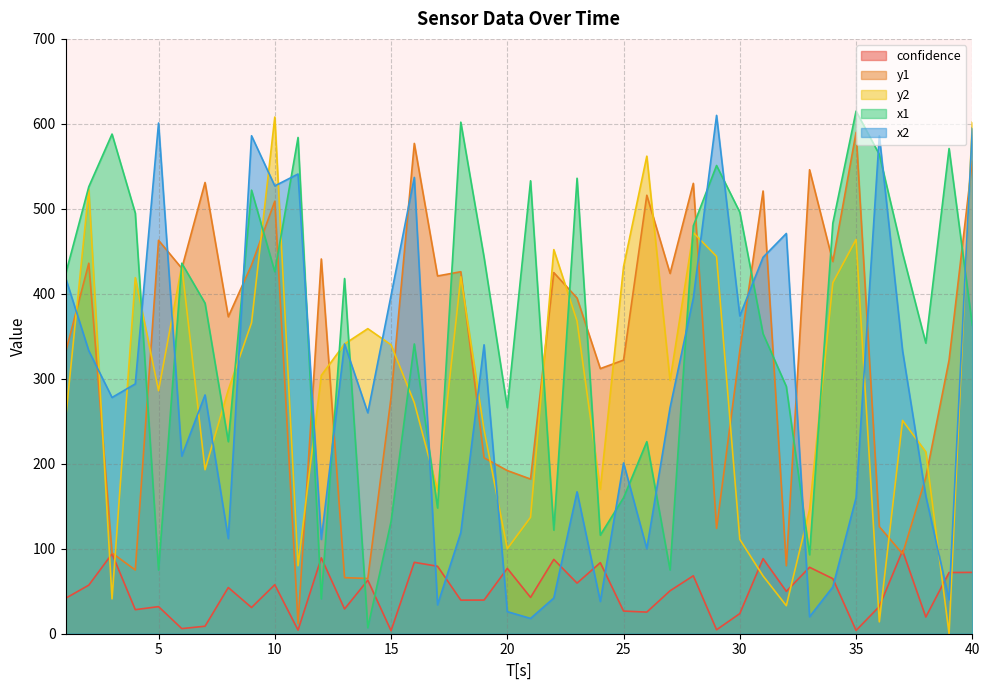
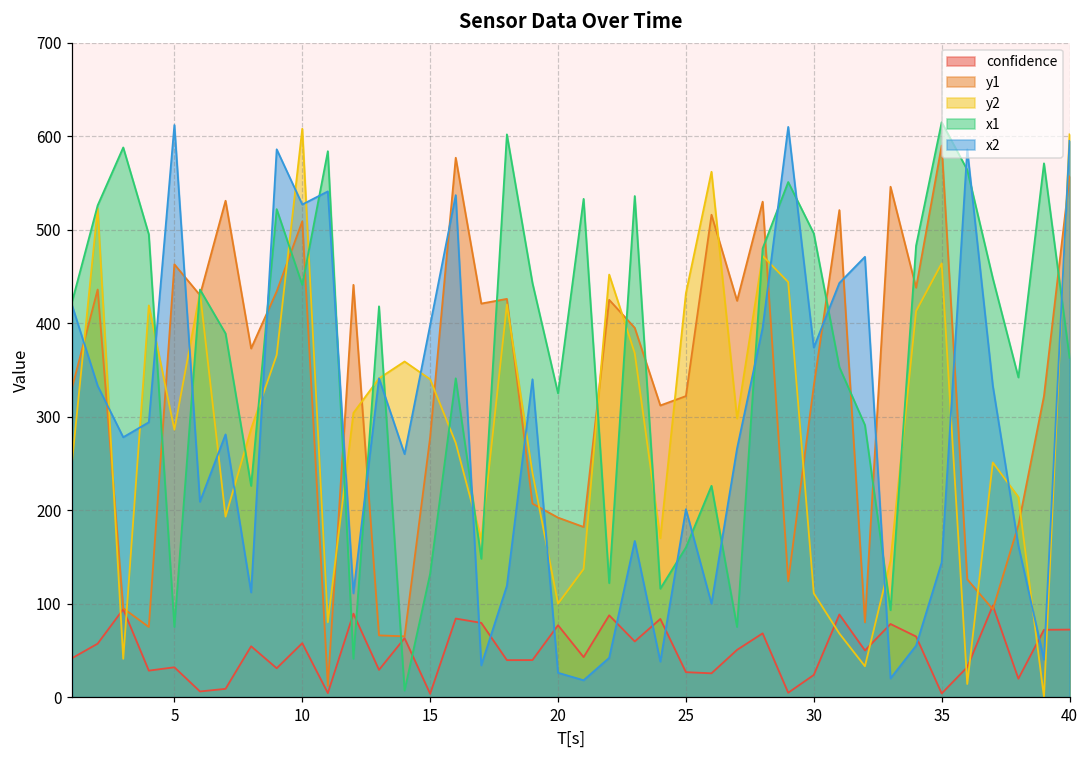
x2, 5: 600 -> 610
x1, 10: 430 -> 440
x1, 20: 270 -> 330
x2, 35: 160 -> 140
